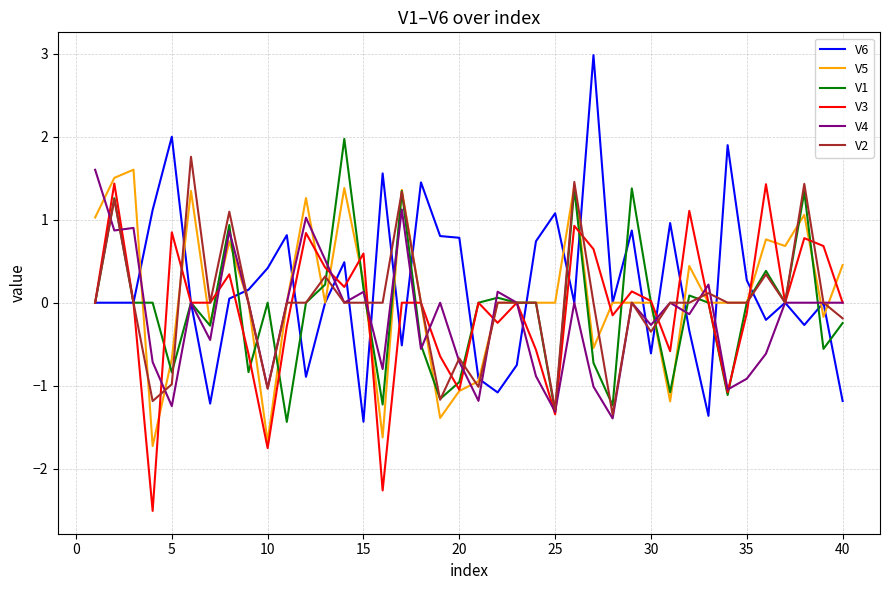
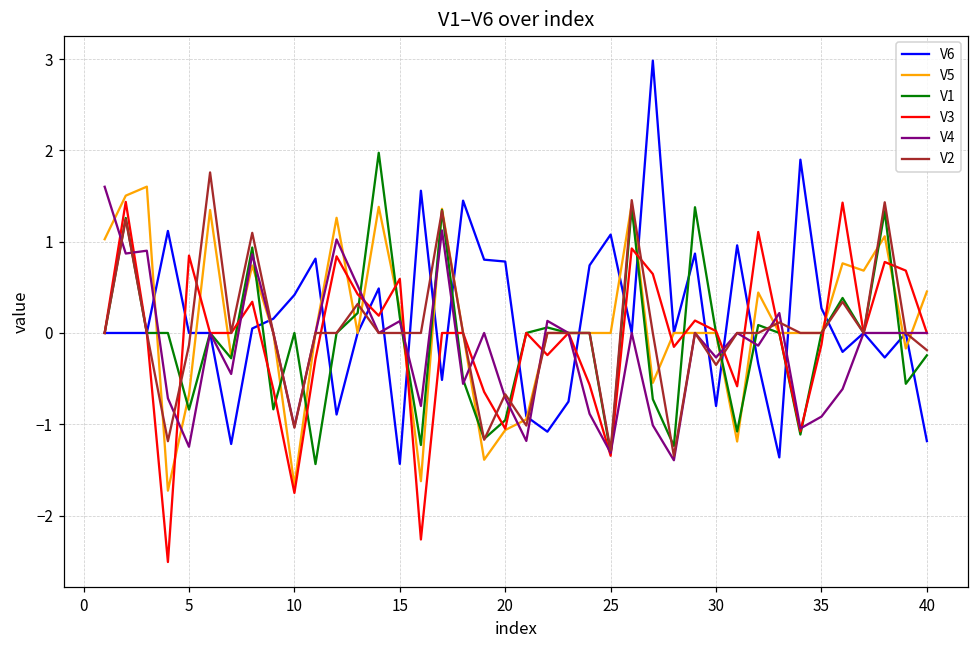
V6, 5: 2 -> 0
V2, 5: -1.0 -> -0.1
V6, 30: -0.6 -> -0.8
